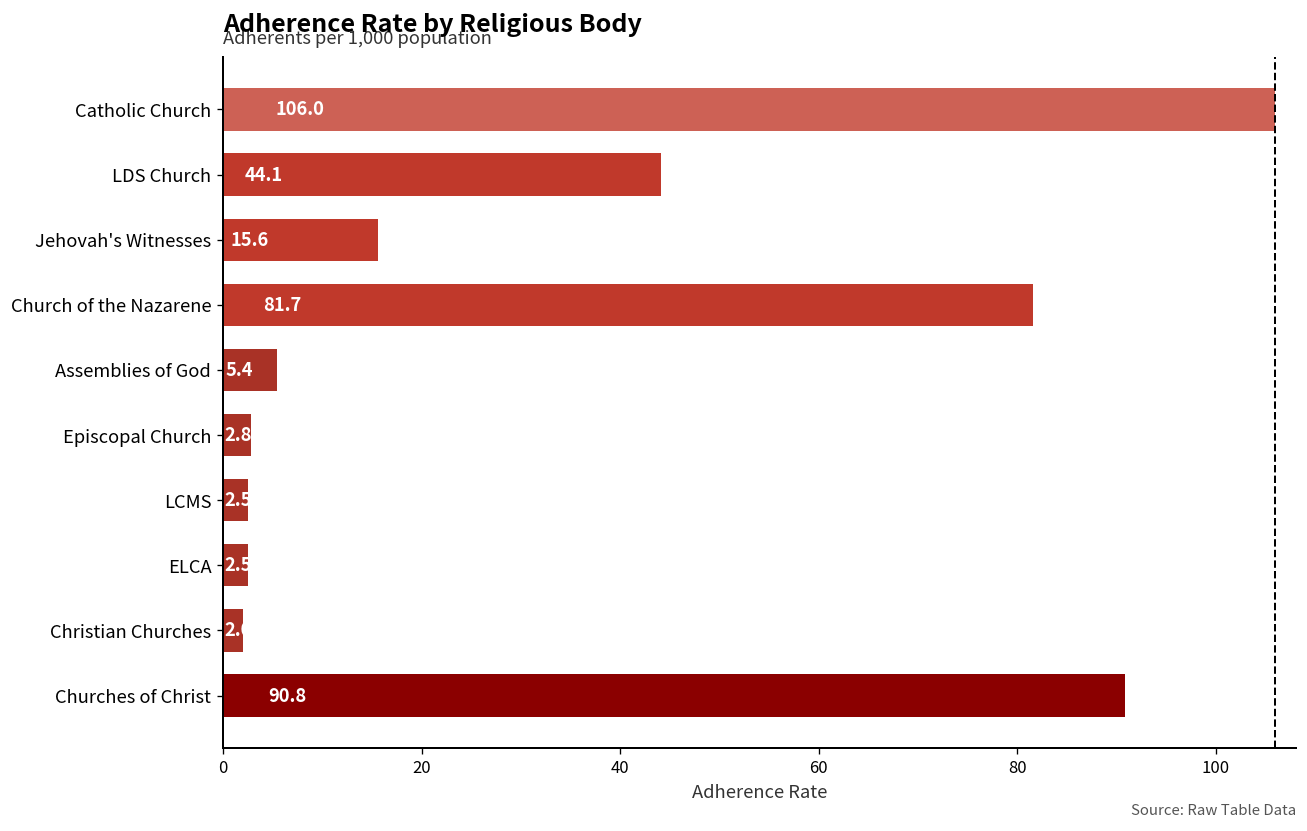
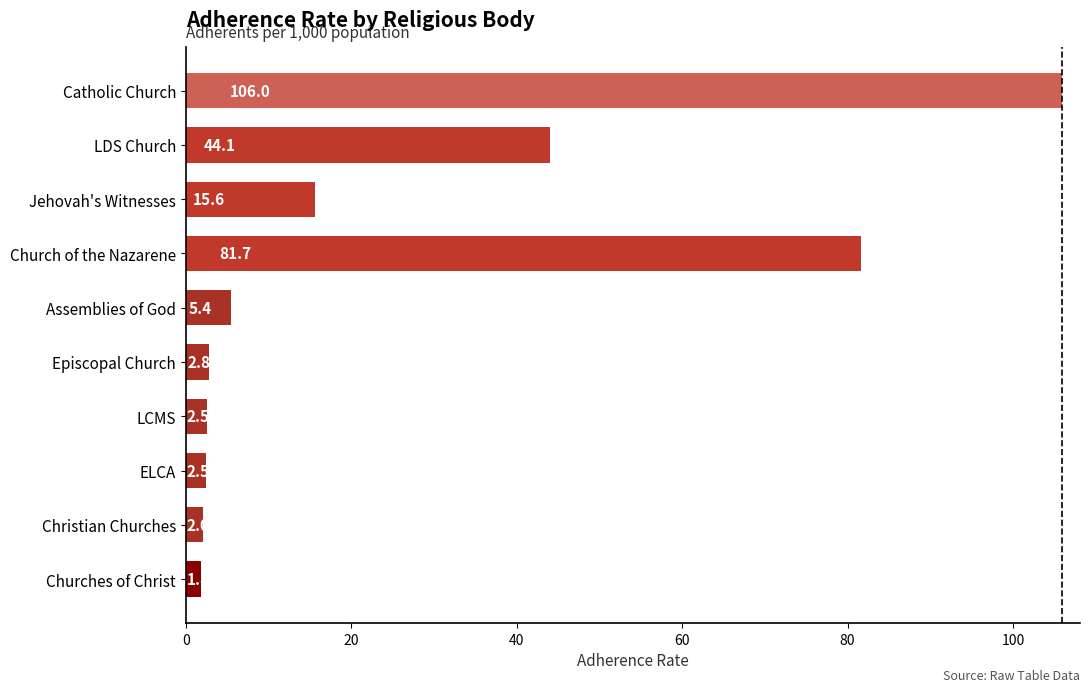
Churches of Christ: 90.8 -> 1.8
